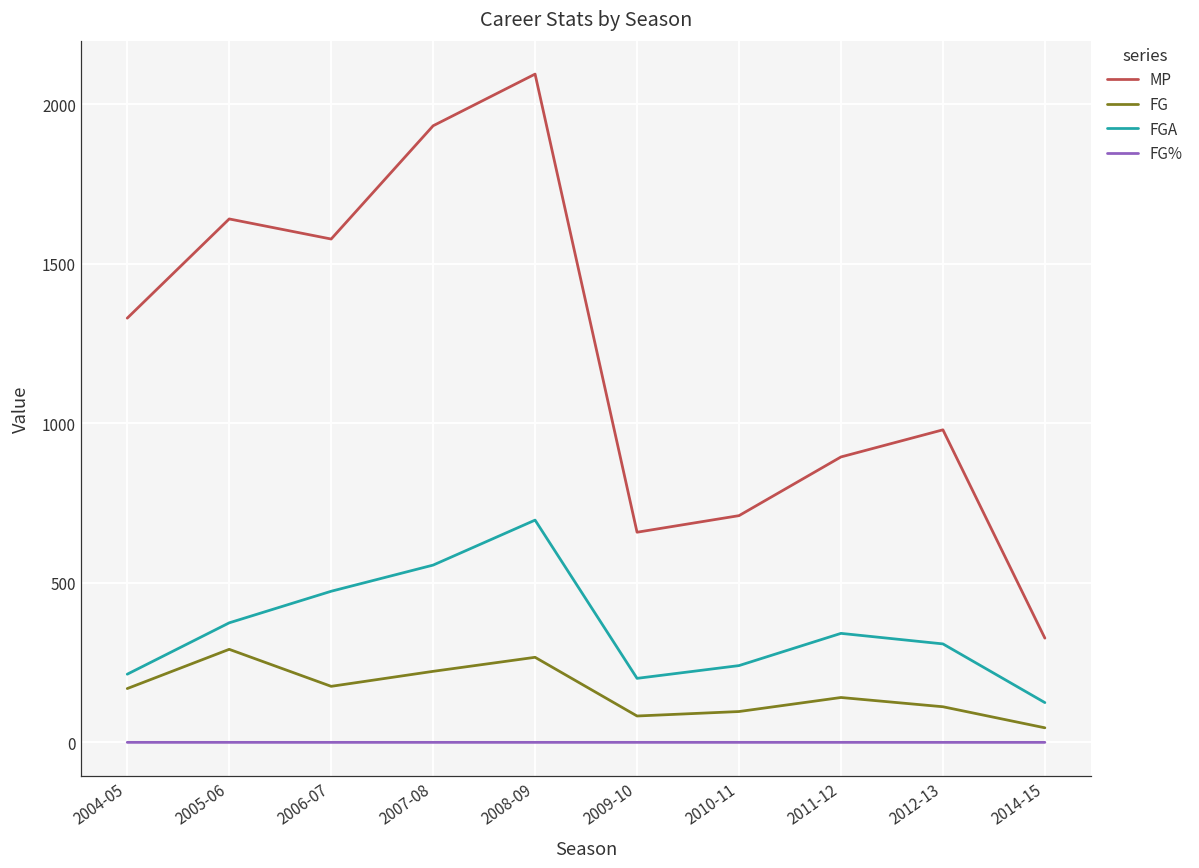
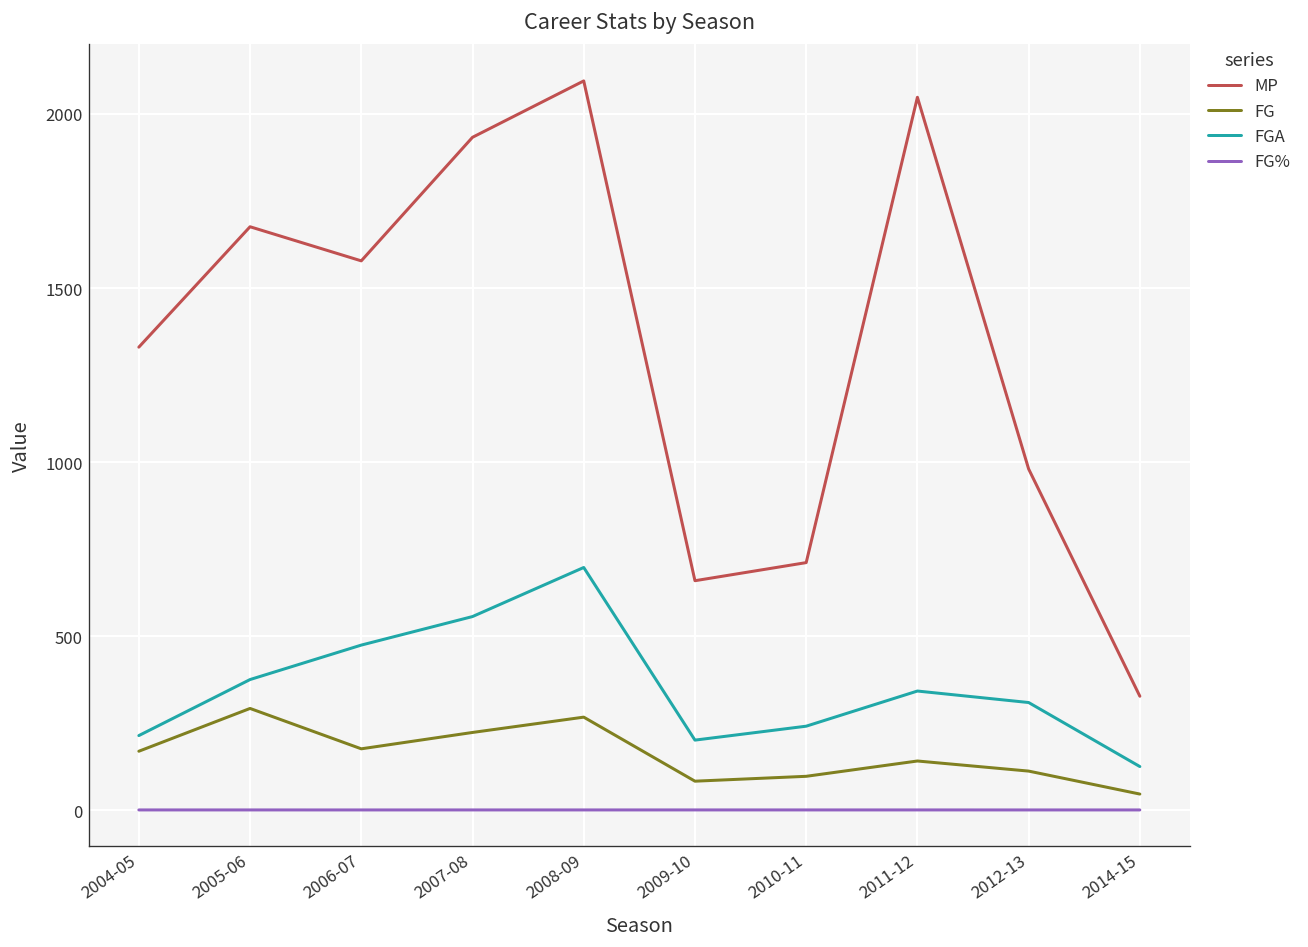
MP, 2005-06: 1640 -> 1680
MP, 2011-12: 900 -> 2050
